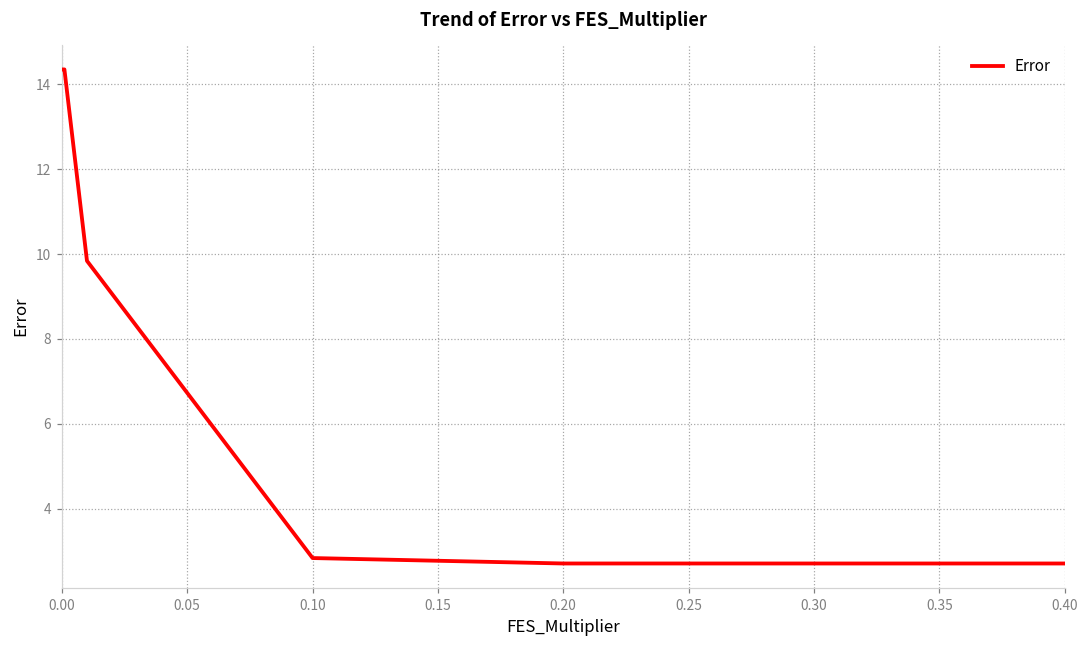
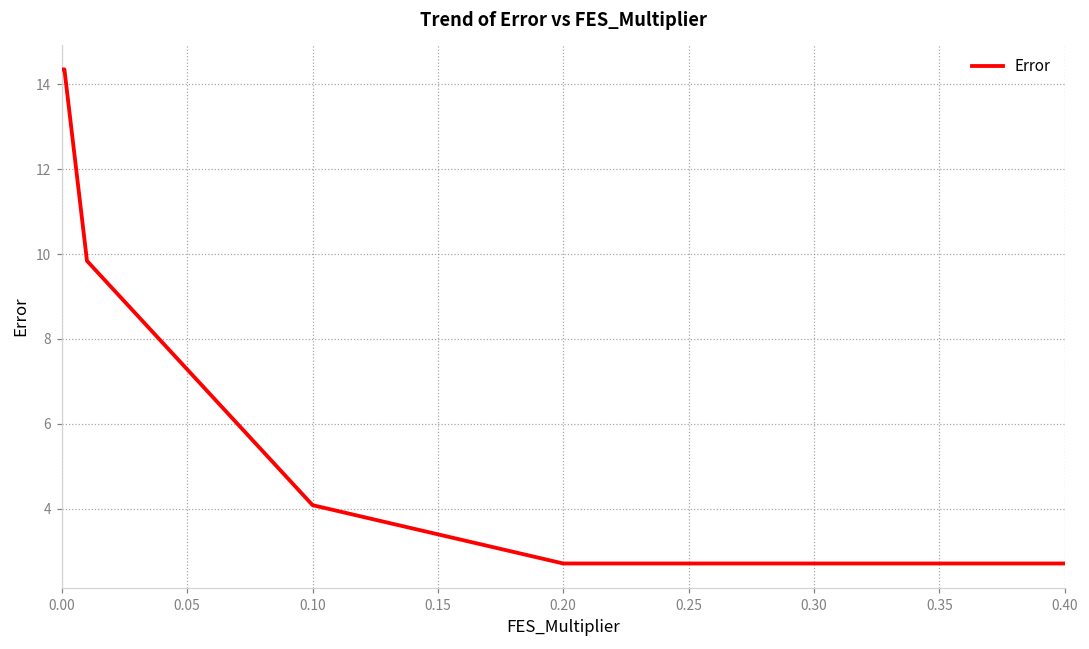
0.10: 2.8 -> 4.1
